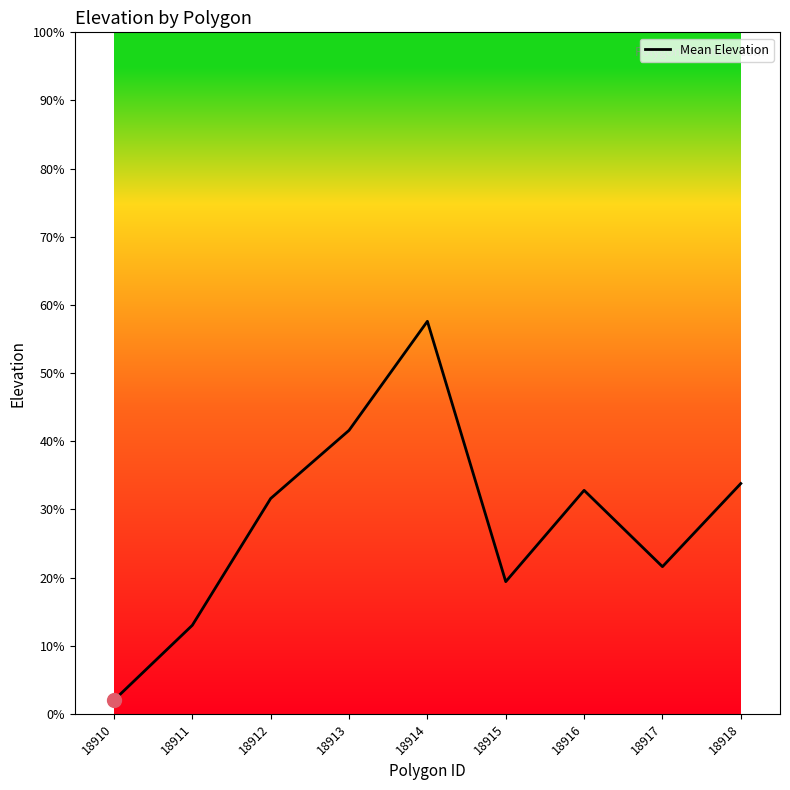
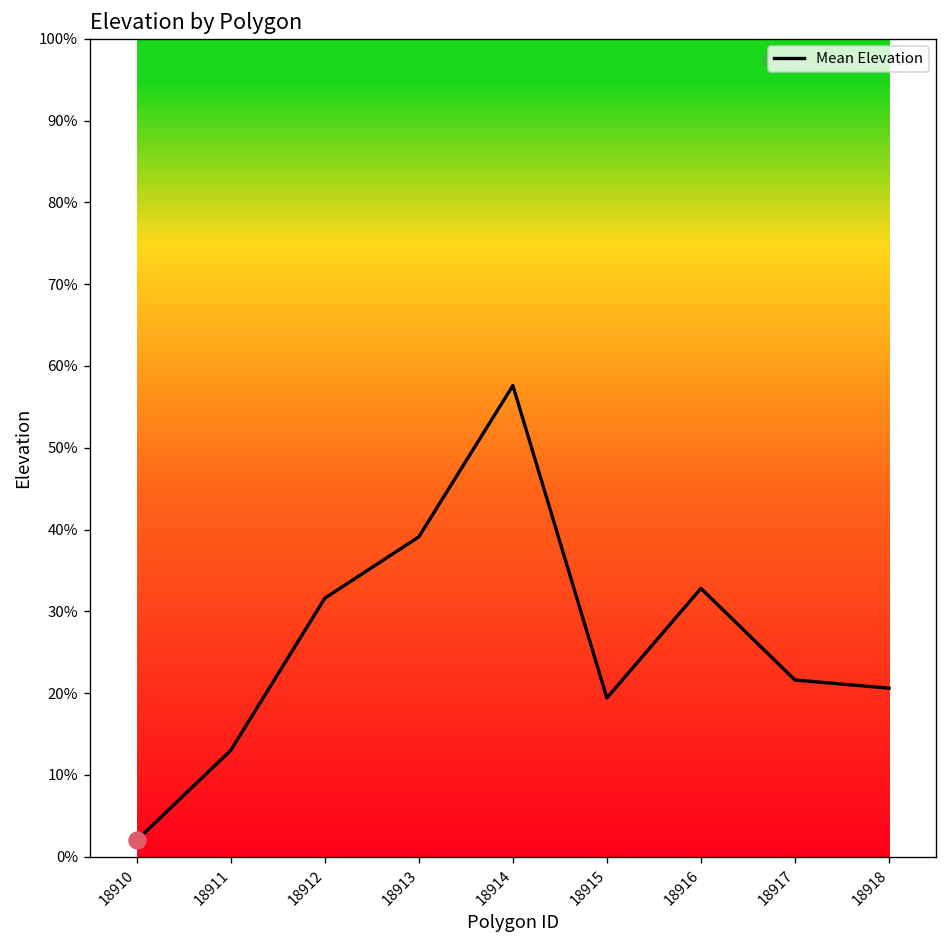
Mean Elevation, 18913: 42% -> 39%
Mean Elevation, 18918: 34% -> 21%
